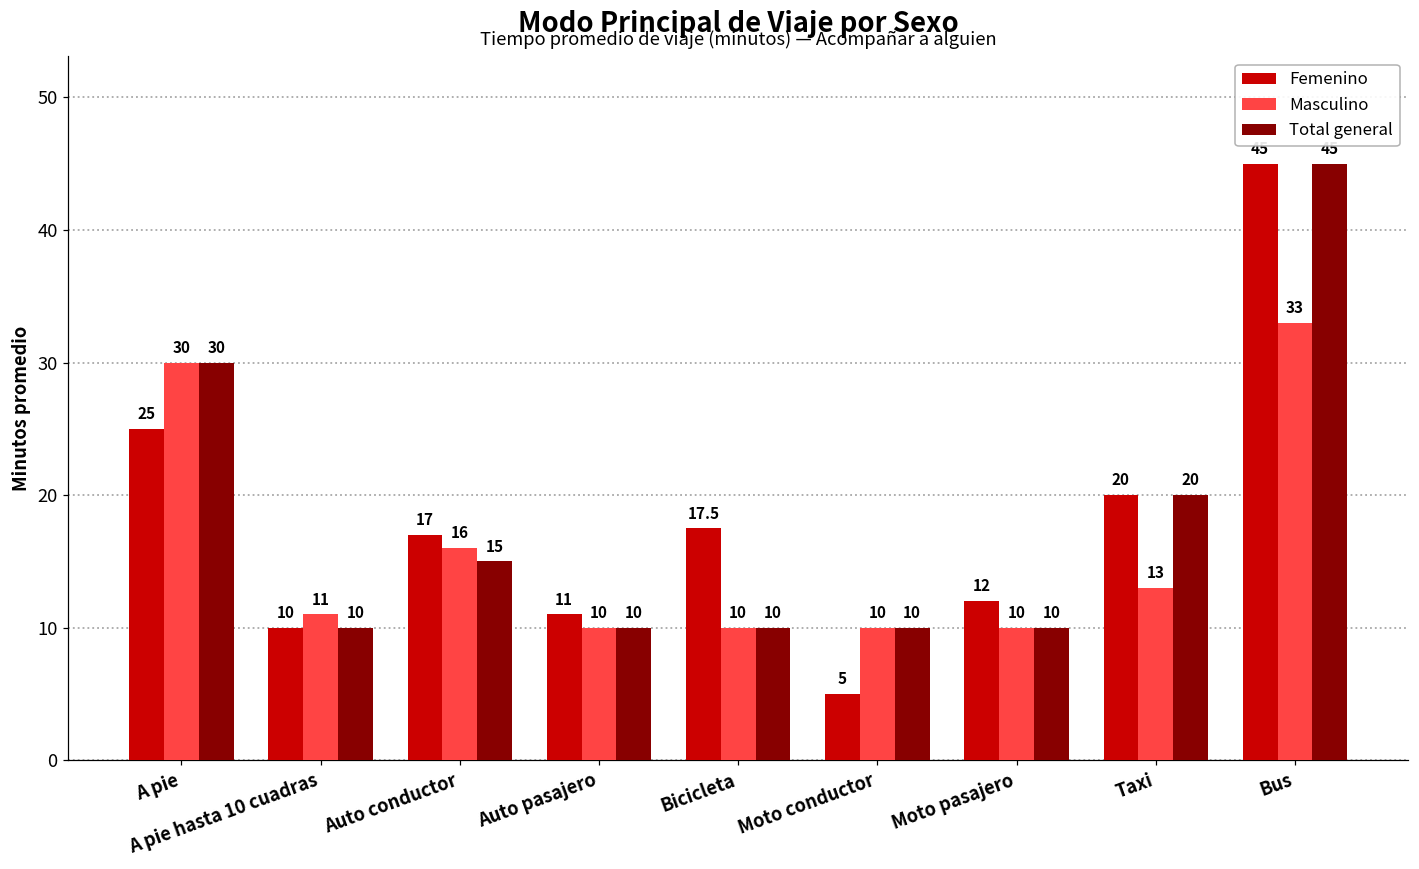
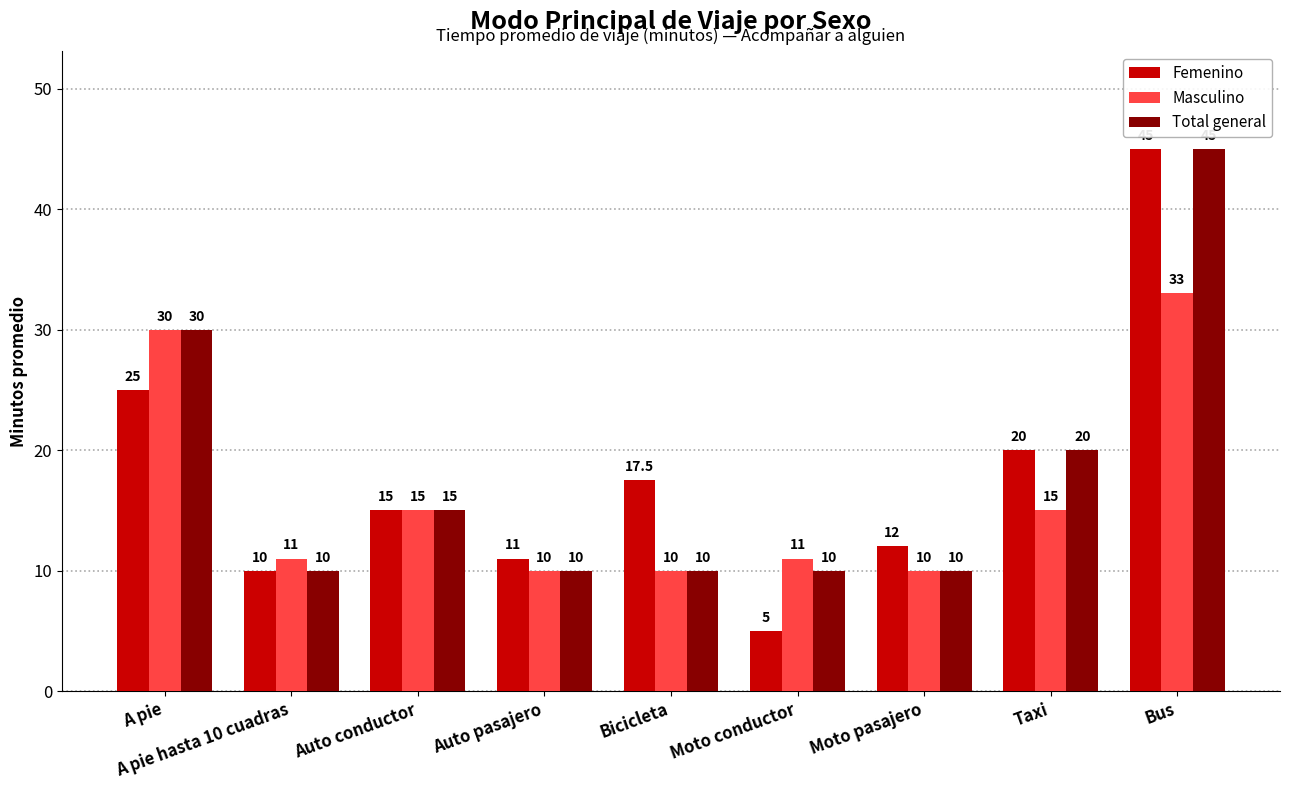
Femenino, Auto conductor: 17 -> 15
Masculino, Auto conductor: 16 -> 15
Masculino, Moto conductor: 10 -> 11
Masculino, Taxi: 13 -> 15
